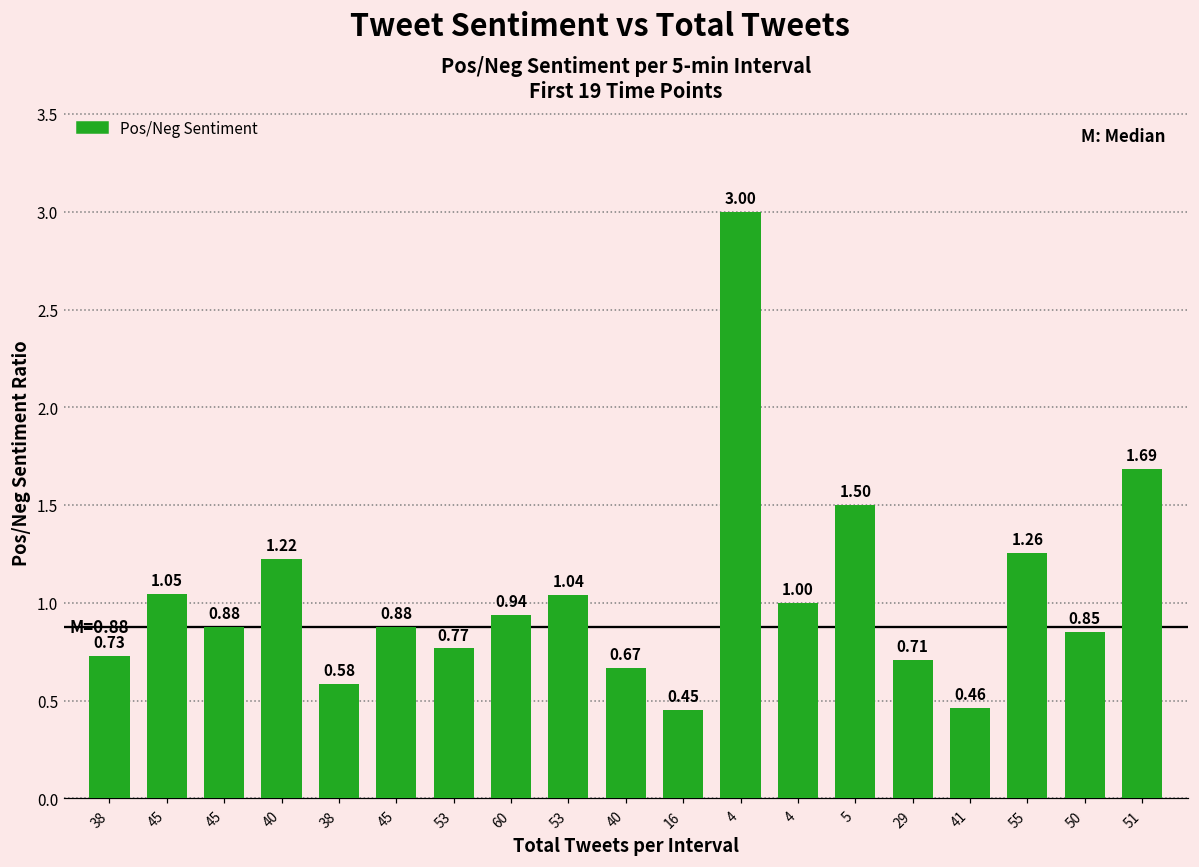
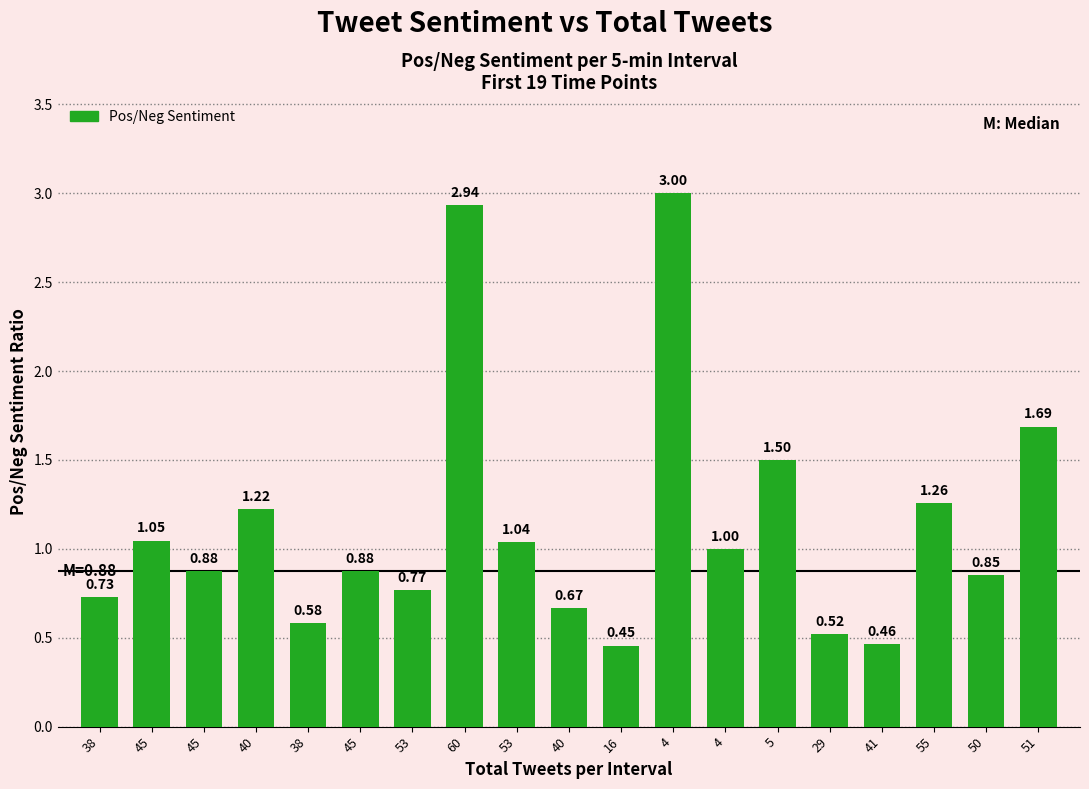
60: 0.94 -> 2.94
29: 0.71 -> 0.52
